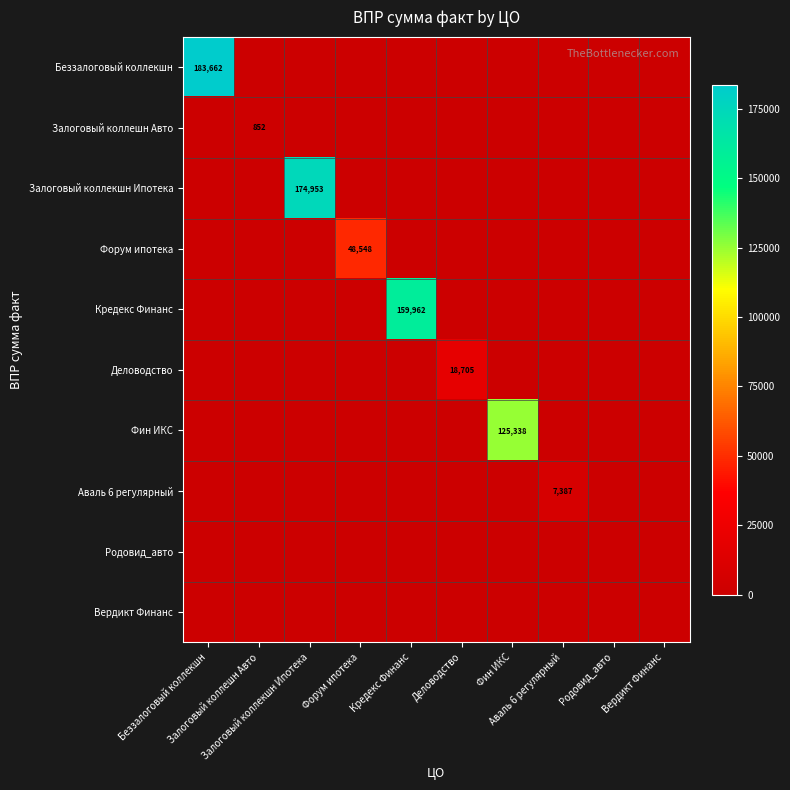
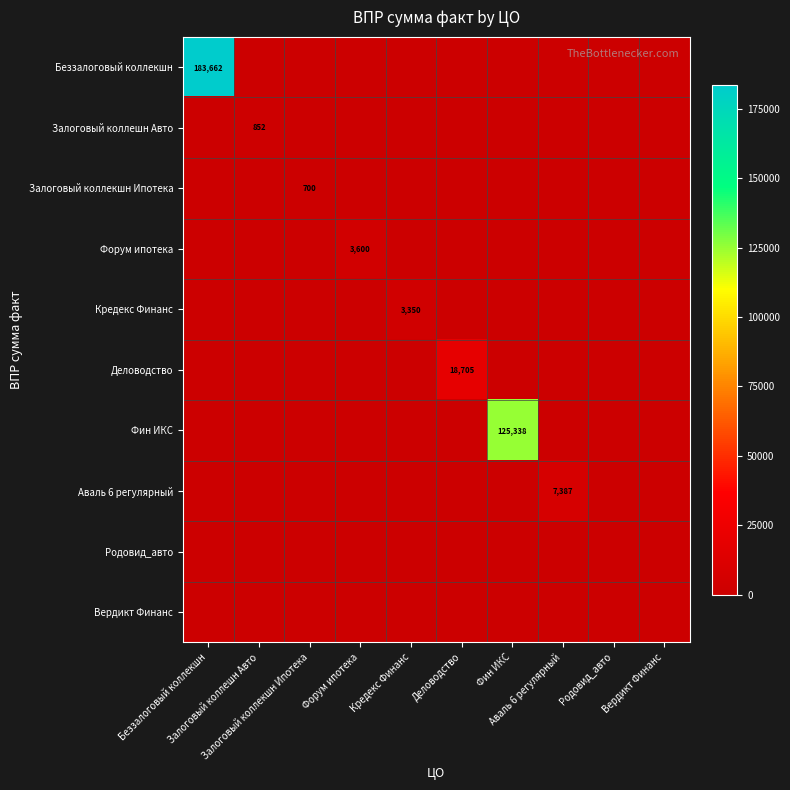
Залоговый коллекшн Ипотека, Залоговый коллекшн Ипотека: 174,953 -> 700
Форум ипотека, Форум ипотека: 48,548 -> 3,600
Кредекс Финанс, Кредекс Финанс: 159,962 -> 3,350
